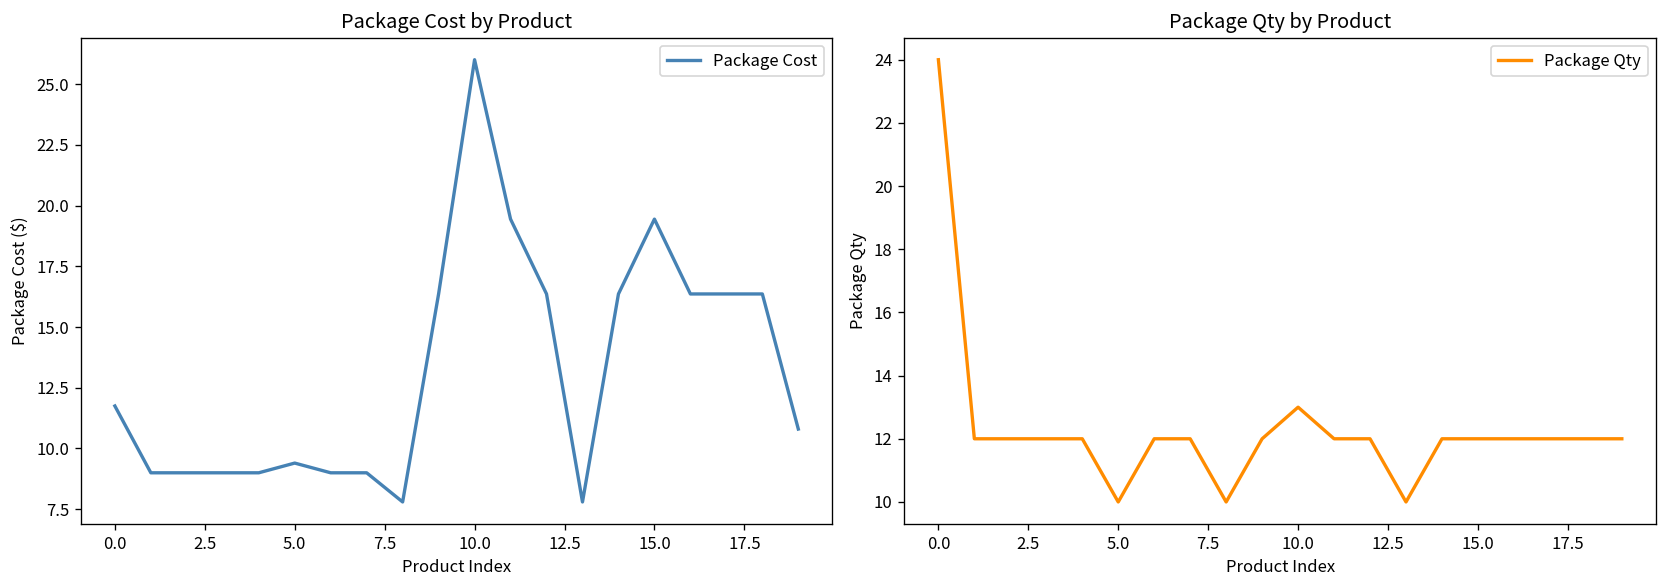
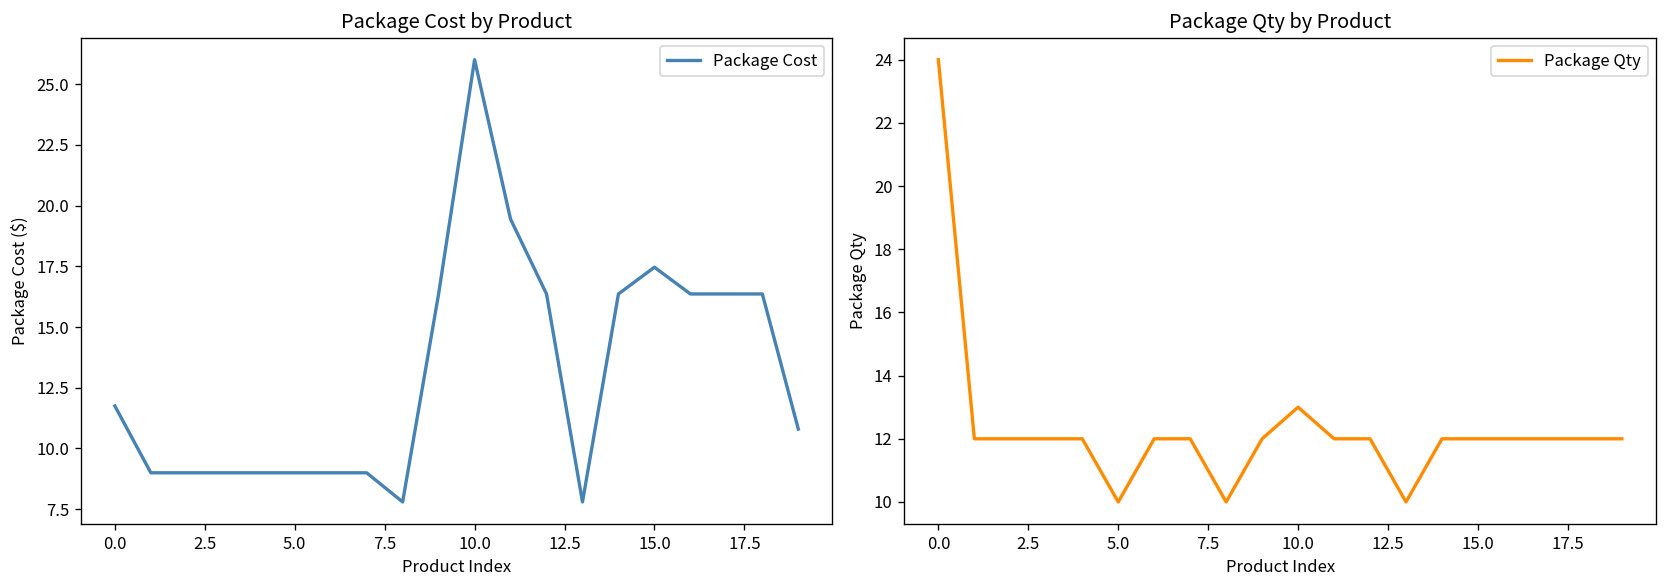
Package Cost by Product, 5.0: 9.4 -> 9.0
Package Cost by Product, 15.0: 19.4 -> 17.5
